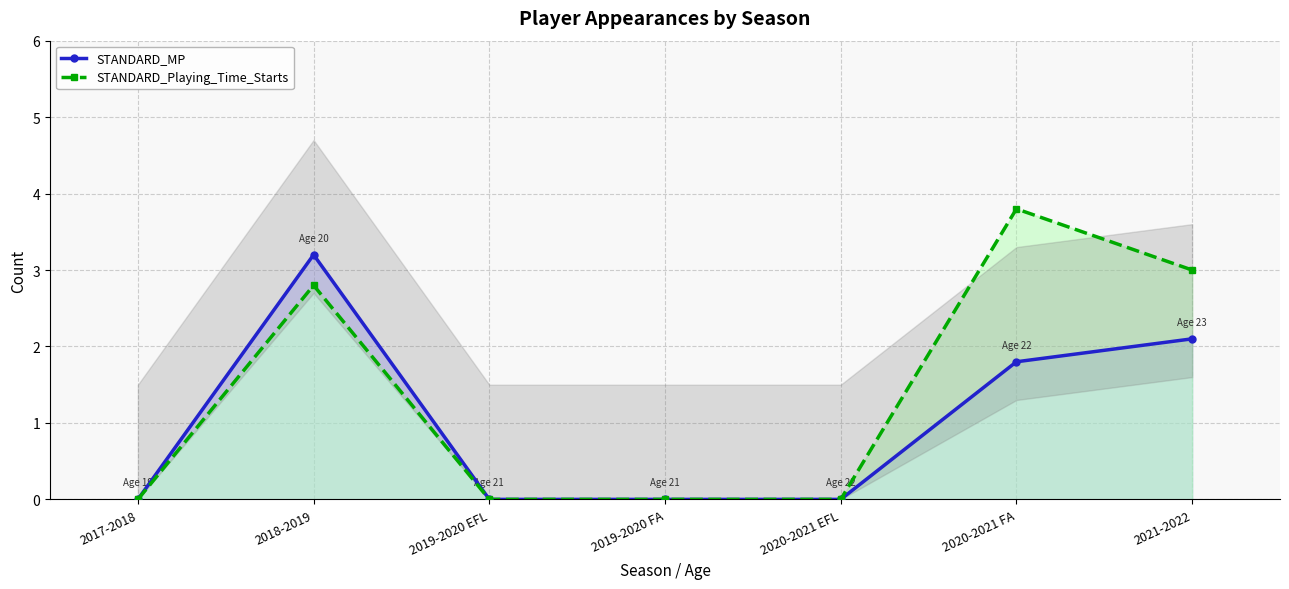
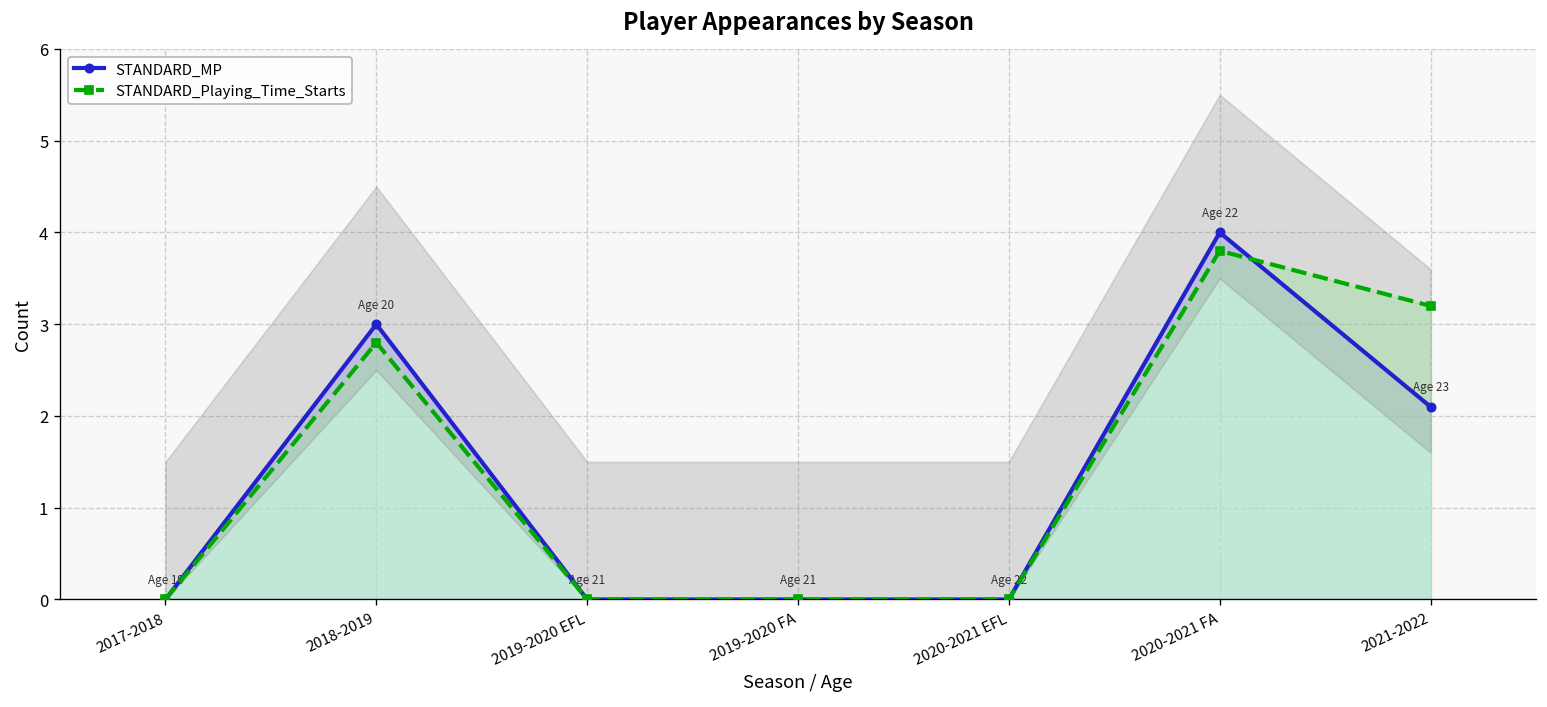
STANDARD_MP, 2018-2019: 3.2 -> 3.0
STANDARD_MP, 2020-2021 FA: 1.8 -> 4.0
STANDARD_Playing_Time_Starts, 2021-2022: 3.0 -> 3.2
